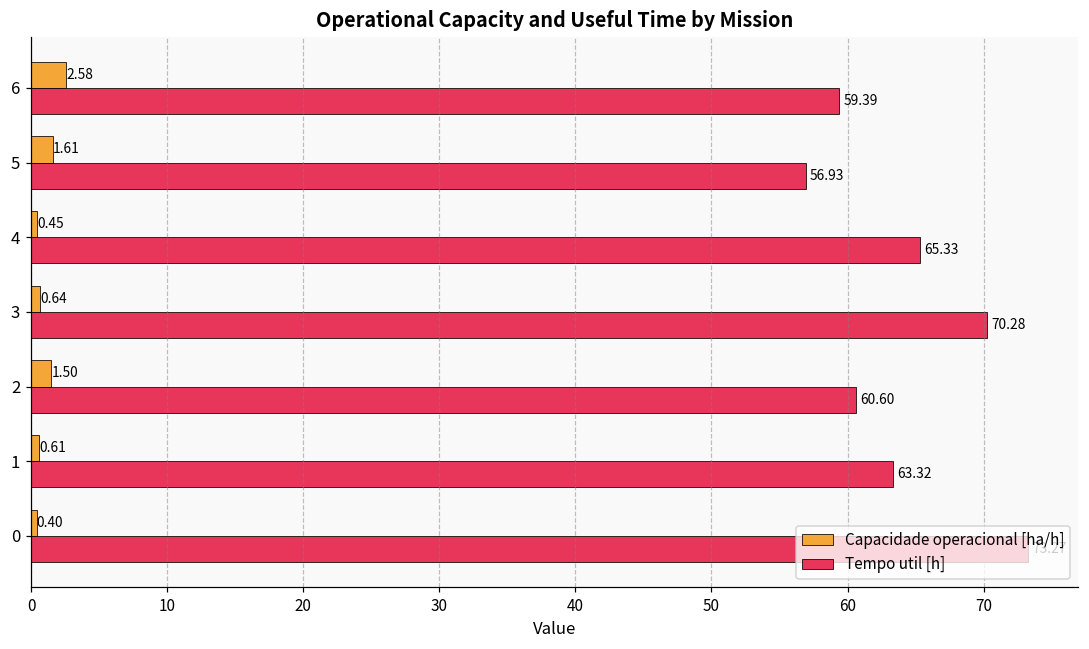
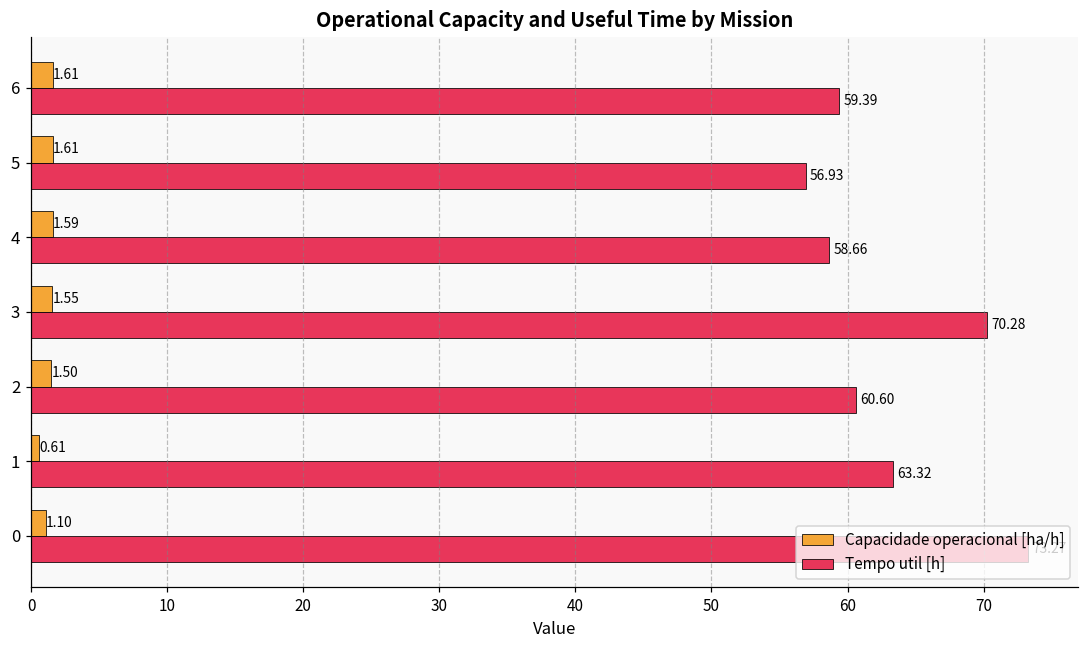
Capacidade operacional [ha/h], 6: 2.58 -> 1.61
Capacidade operacional [ha/h], 4: 0.45 -> 1.59
Tempo util [h], 4: 65.33 -> 58.66
Capacidade operacional [ha/h], 3: 0.64 -> 1.55
Capacidade operacional [ha/h], 0: 0.40 -> 1.10
